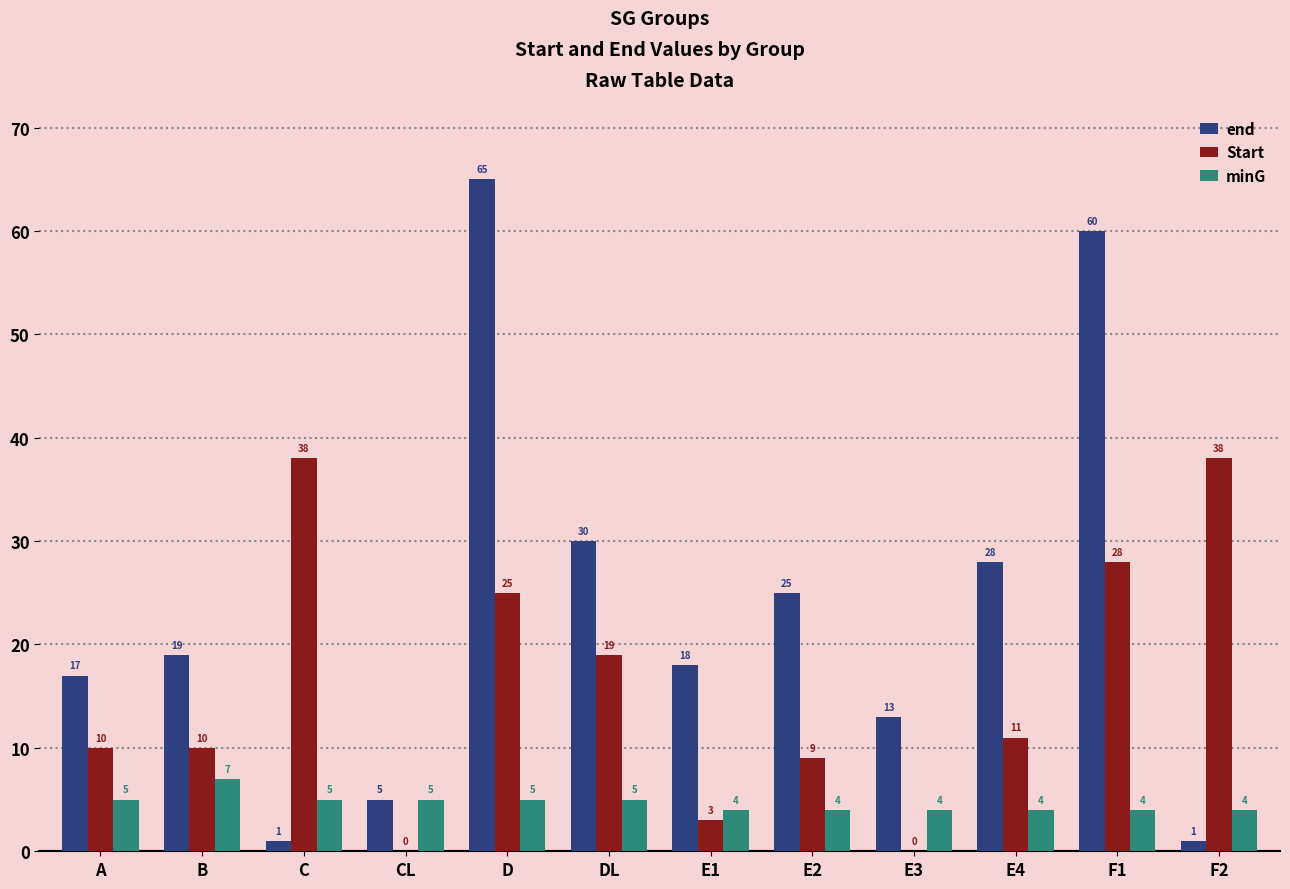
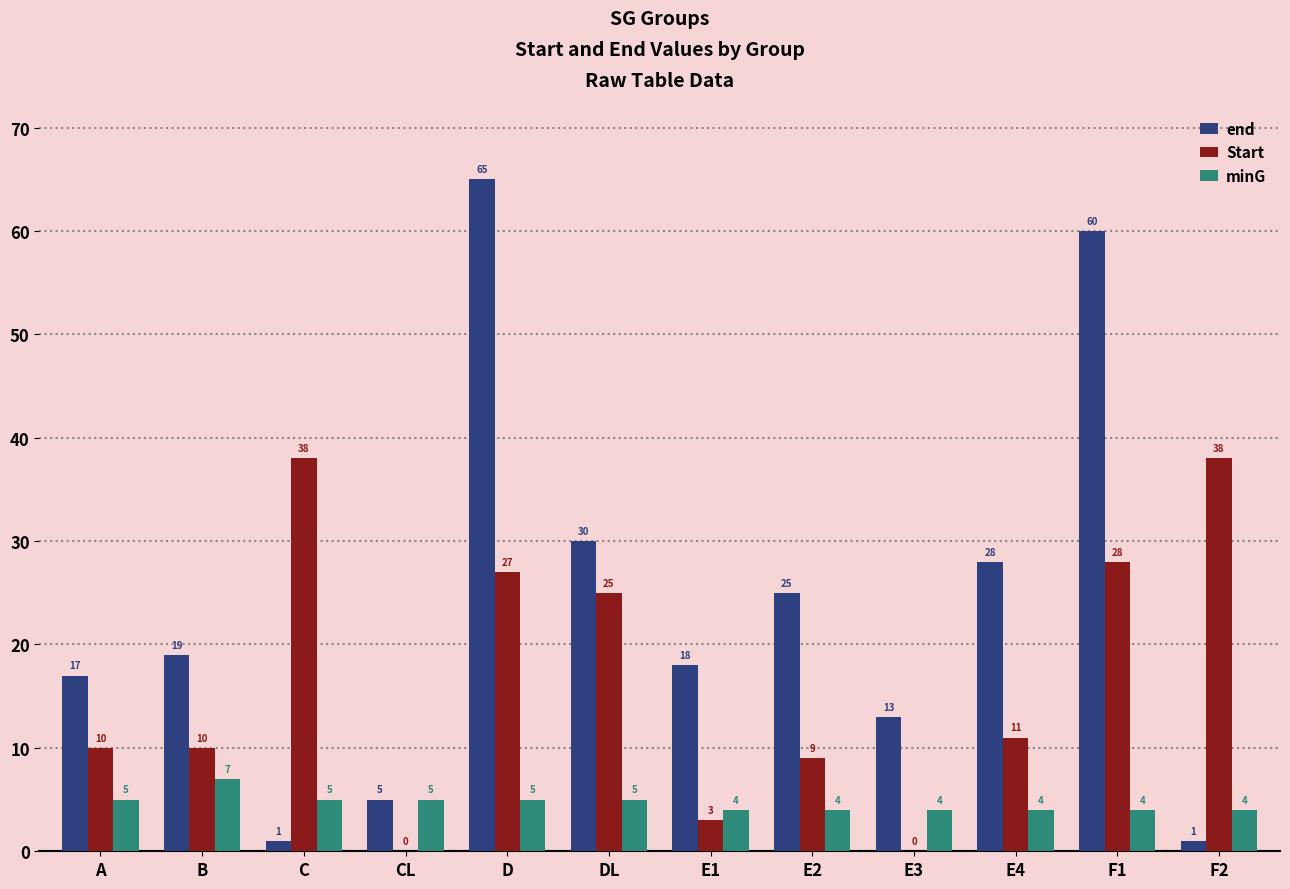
Start, D: 25 -> 27
Start, DL: 19 -> 25
